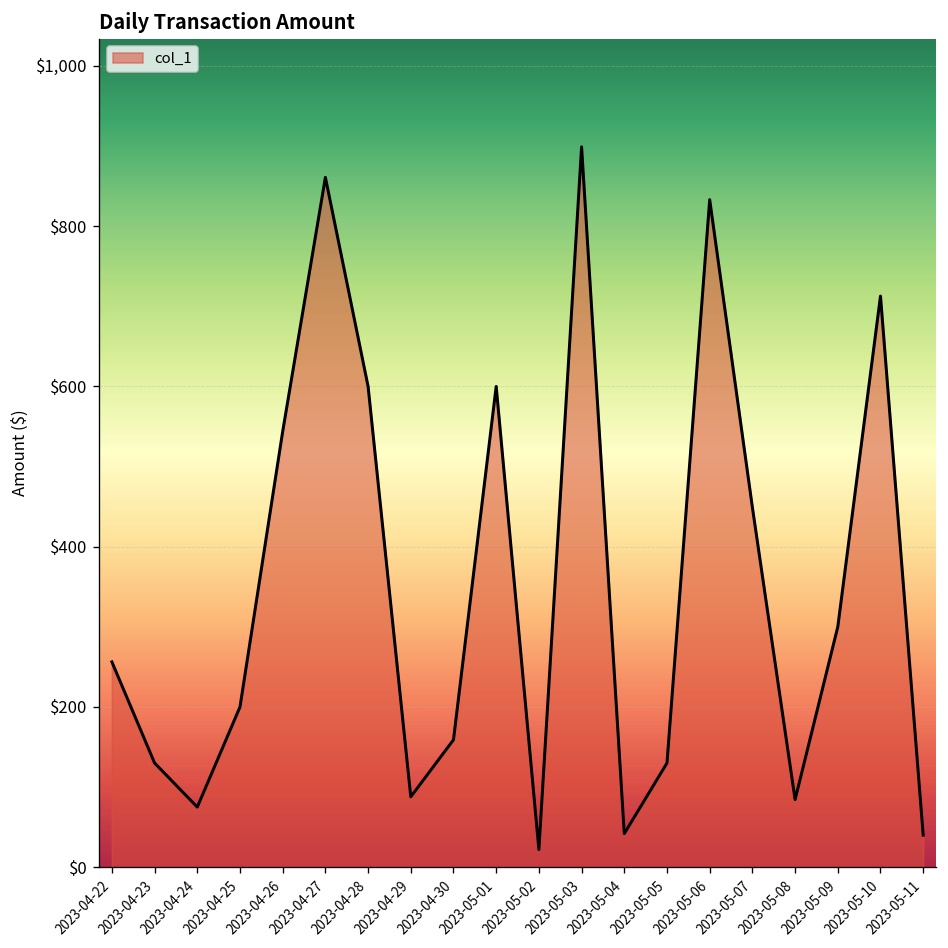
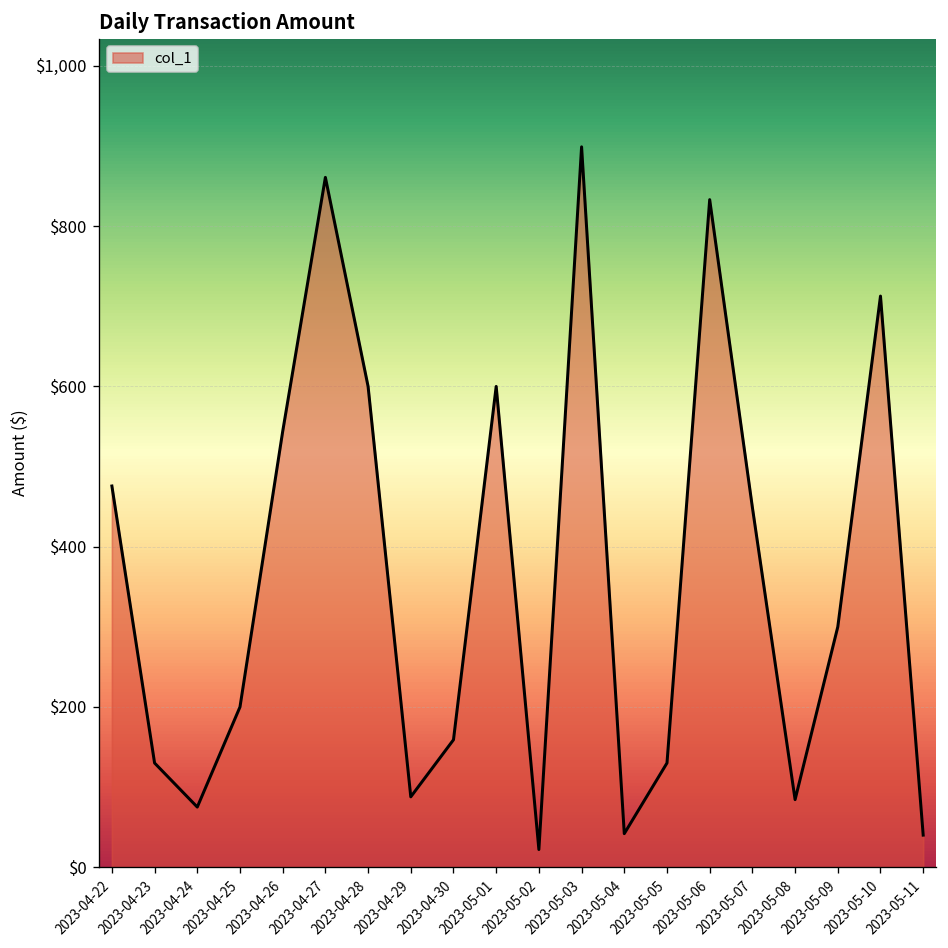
2023-04-22: $260 -> $480
